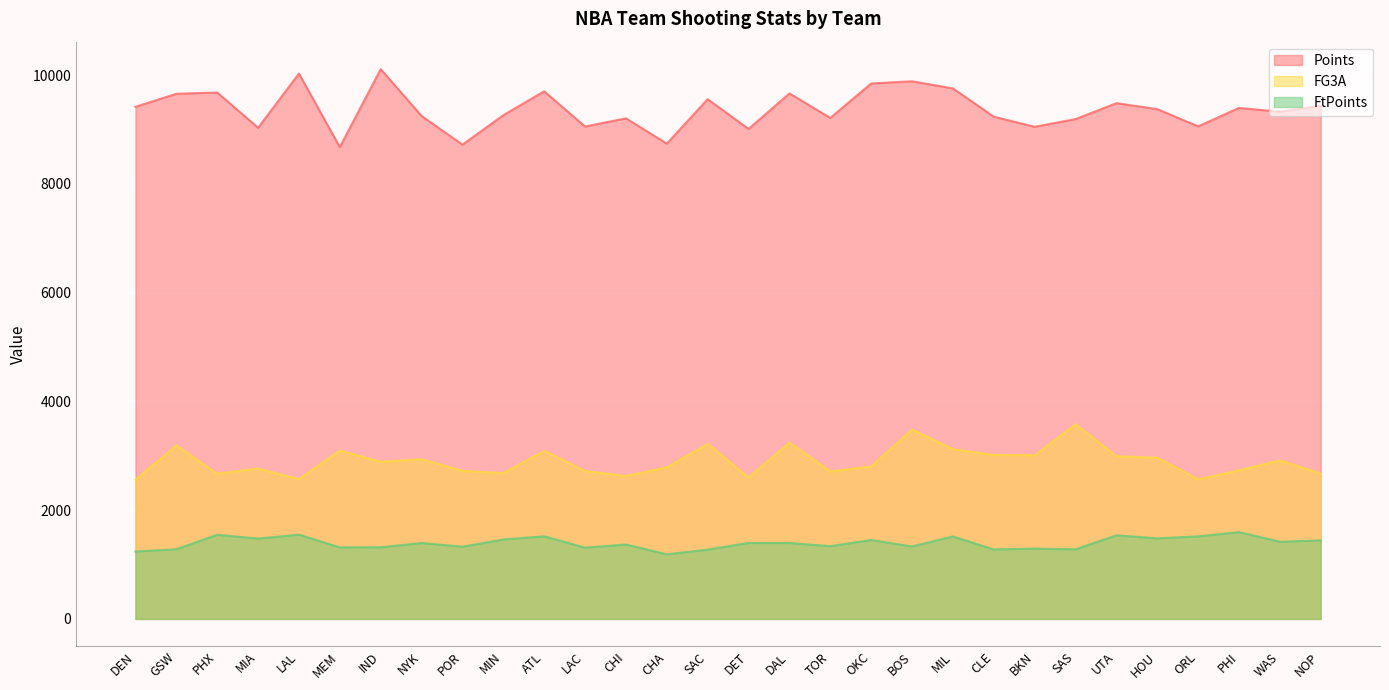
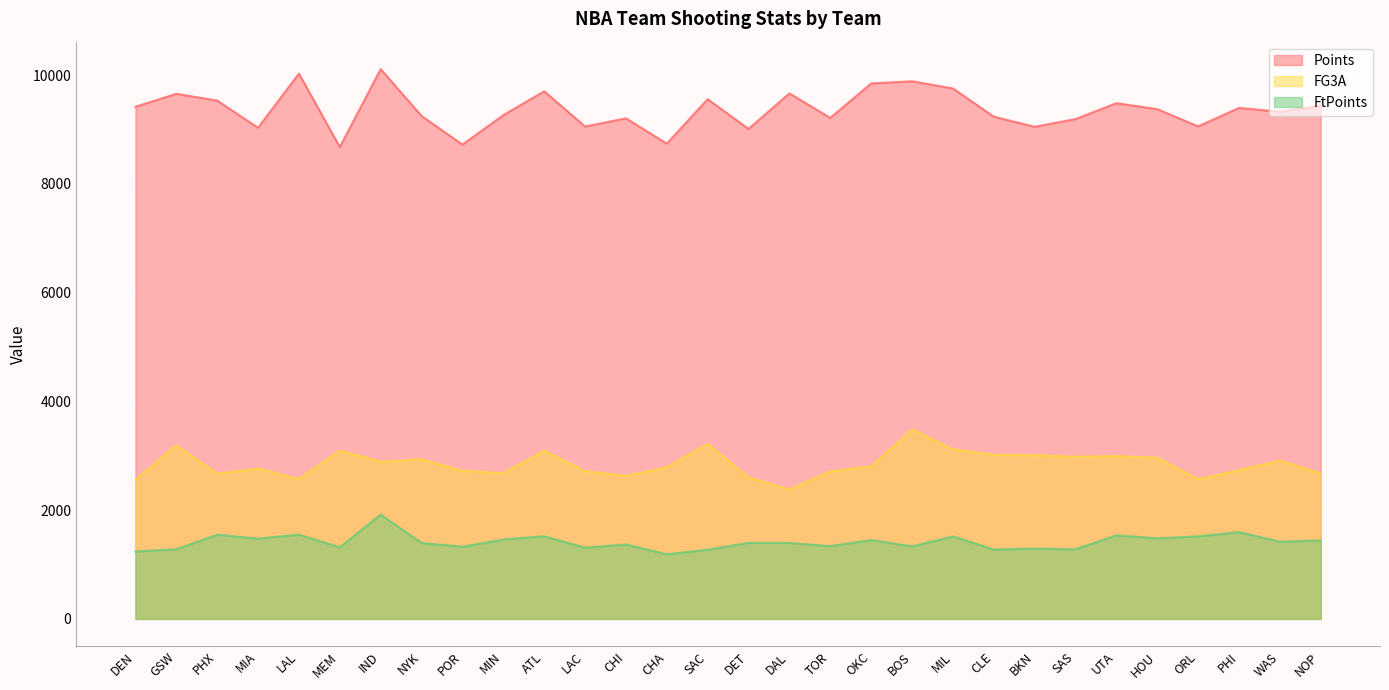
Points, PHX: 9700 -> 9500
FtPoints, IND: 1300 -> 1900
FG3A, DAL: 3200 -> 2400
FG3A, SAS: 3600 -> 3000
